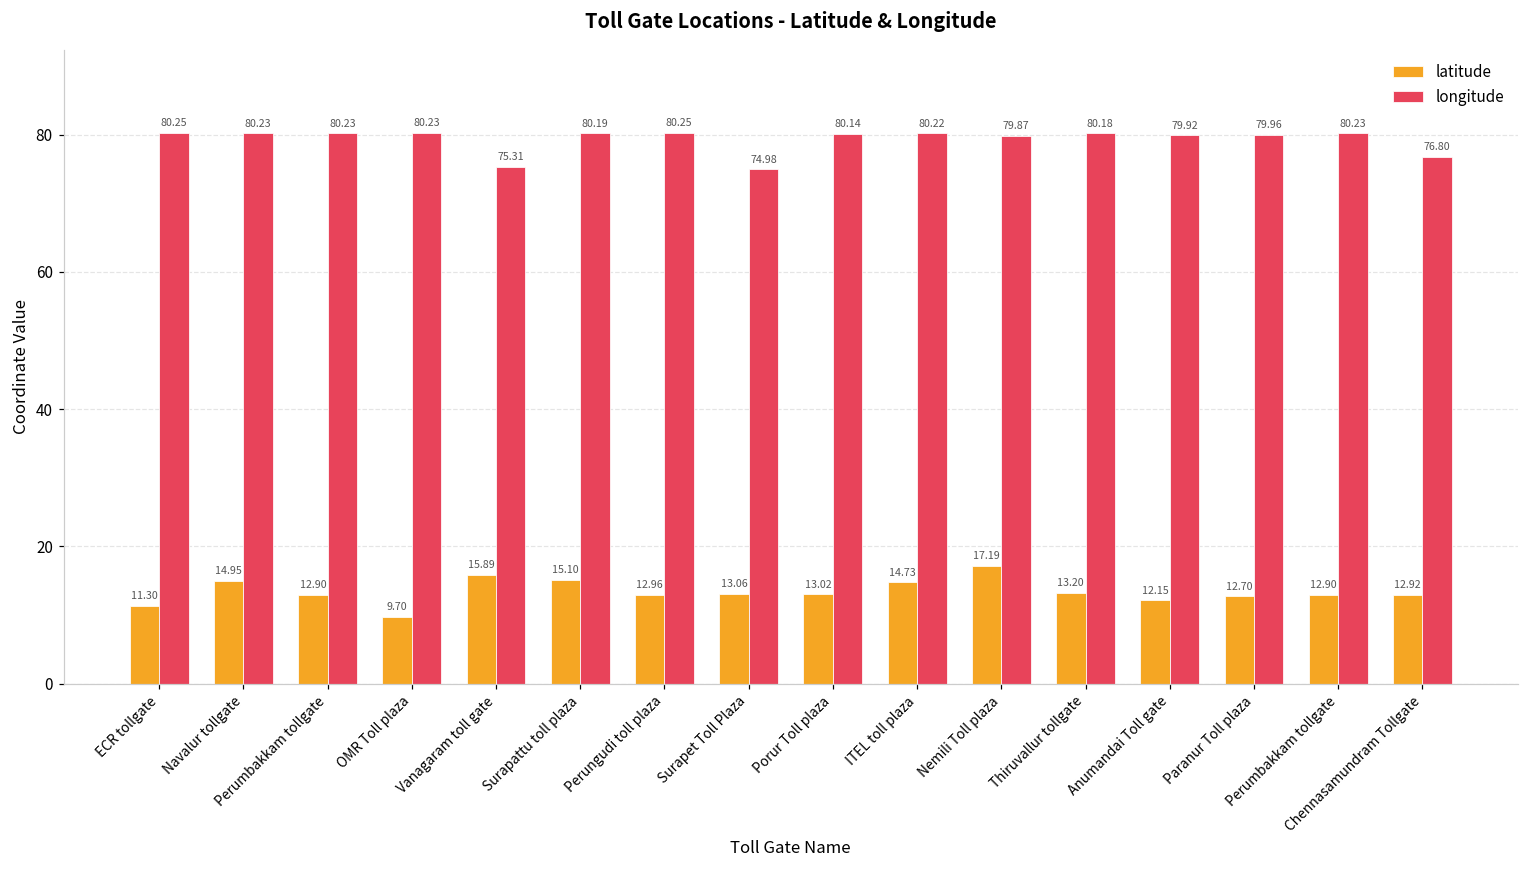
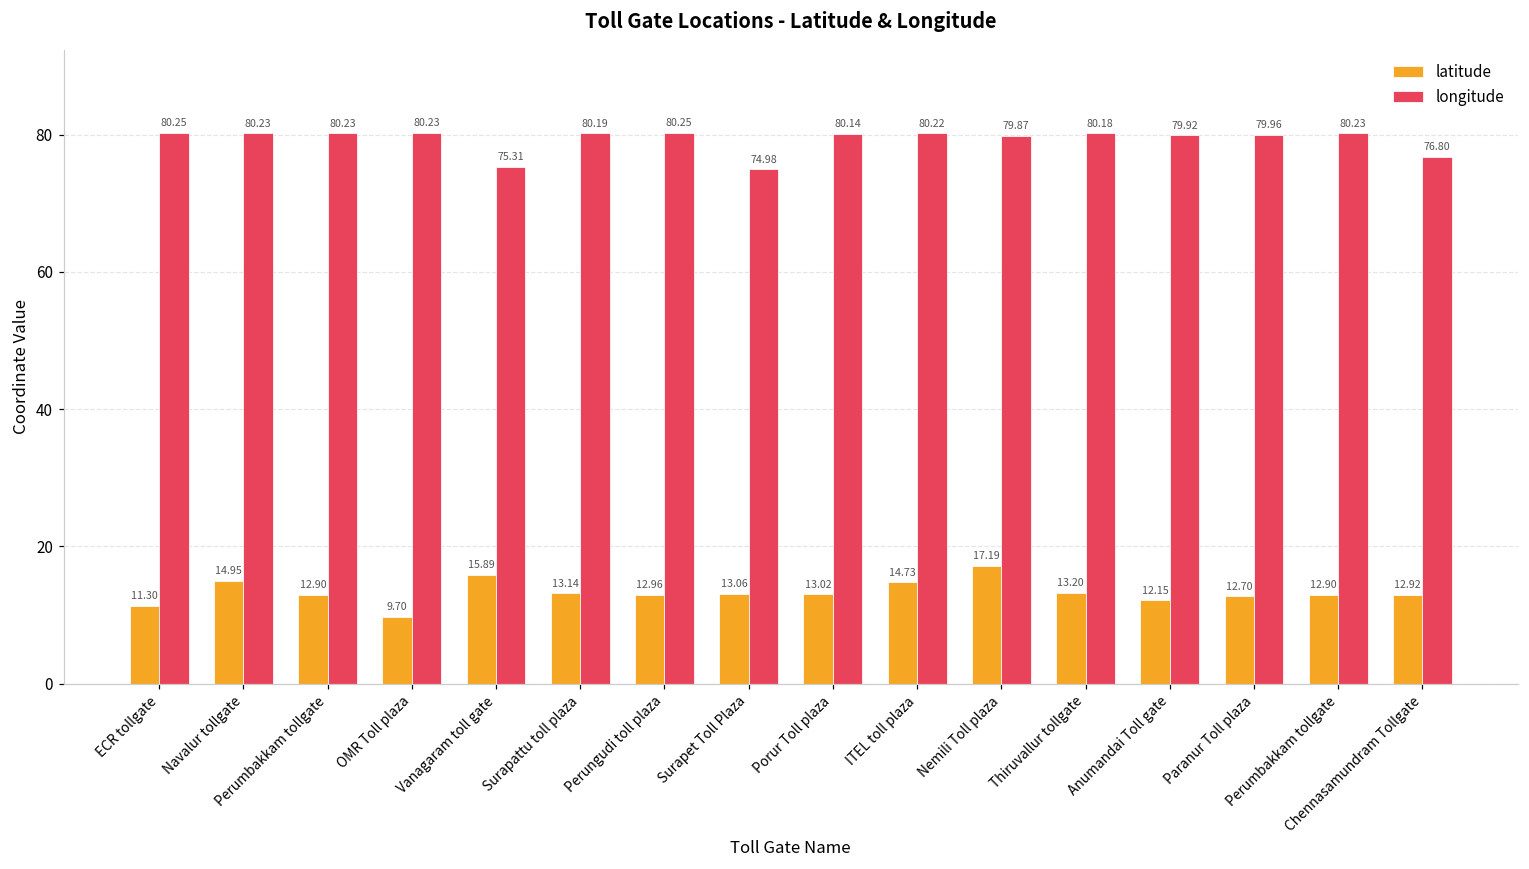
latitude, Surapattu toll plaza: 15.10 -> 13.14
